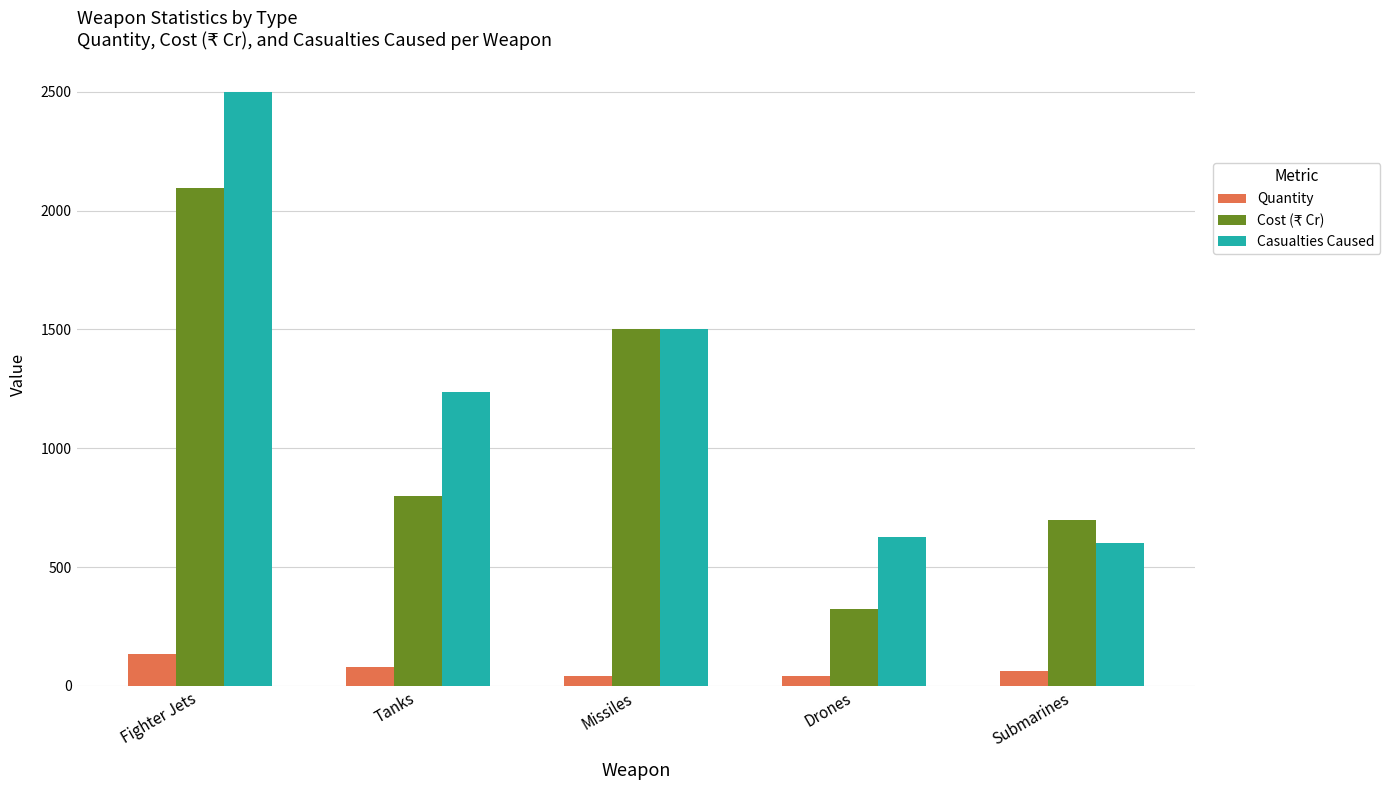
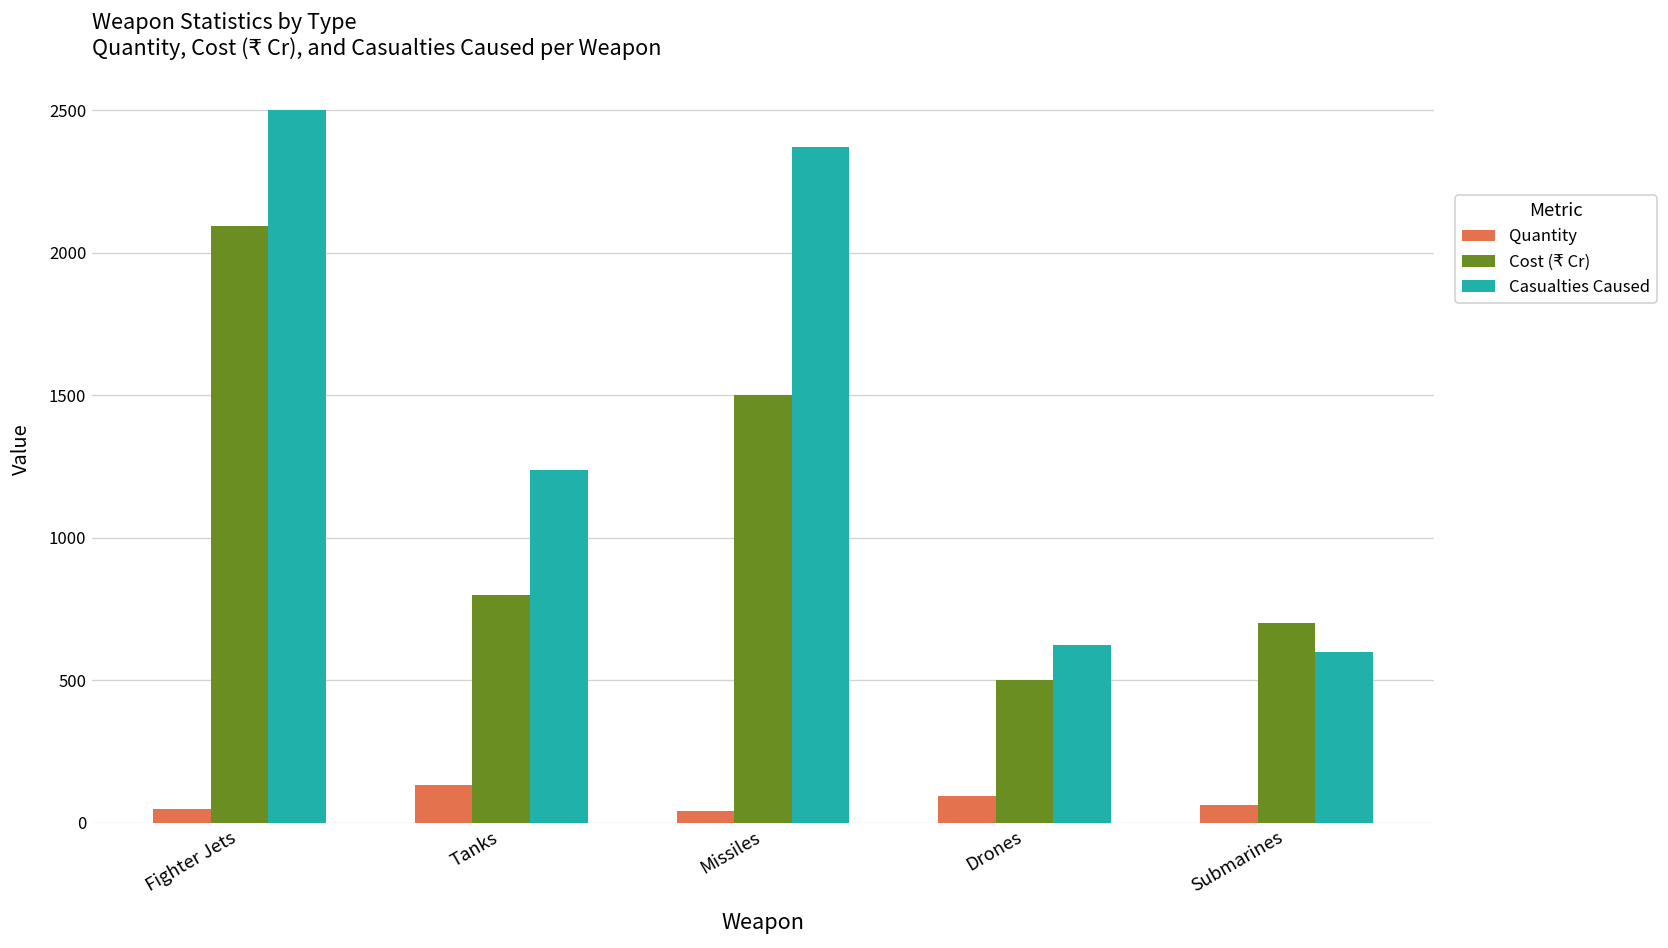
Quantity, Fighter Jets: 130 -> 50
Quantity, Tanks: 80 -> 130
Casualties Caused, Missiles: 1500 -> 2370
Quantity, Drones: 40 -> 100
Cost (₹ Cr), Drones: 320 -> 500
